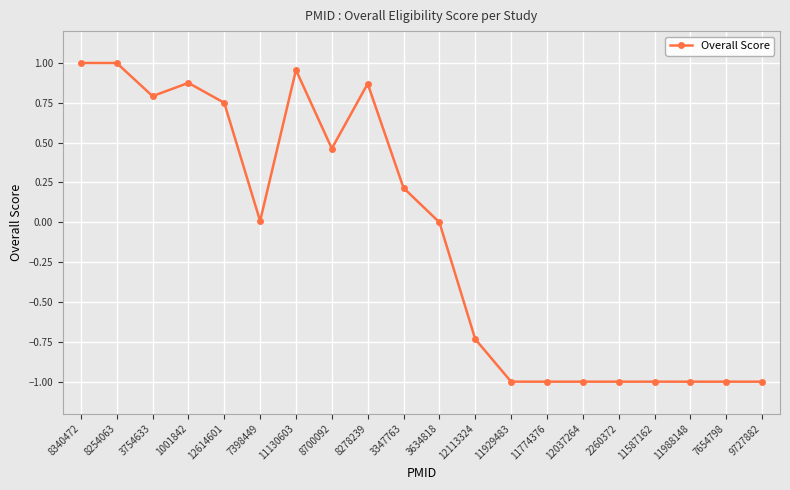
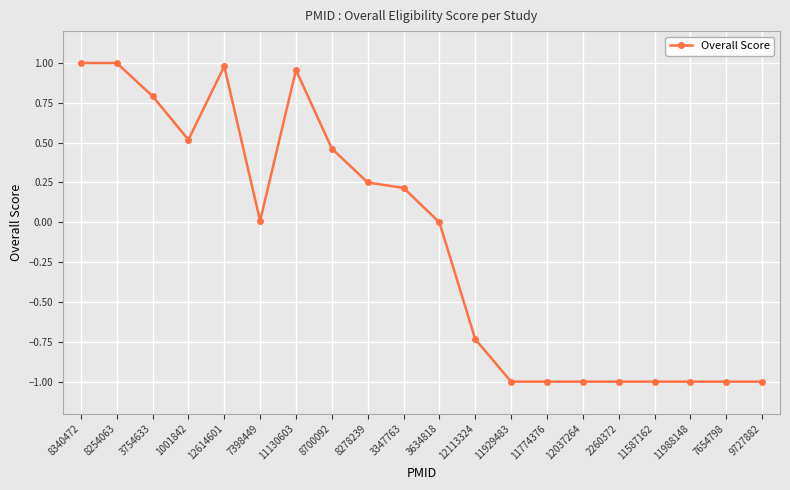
1001842: 0.88 -> 0.52
12614601: 0.75 -> 0.98
8278239: 0.87 -> 0.25
